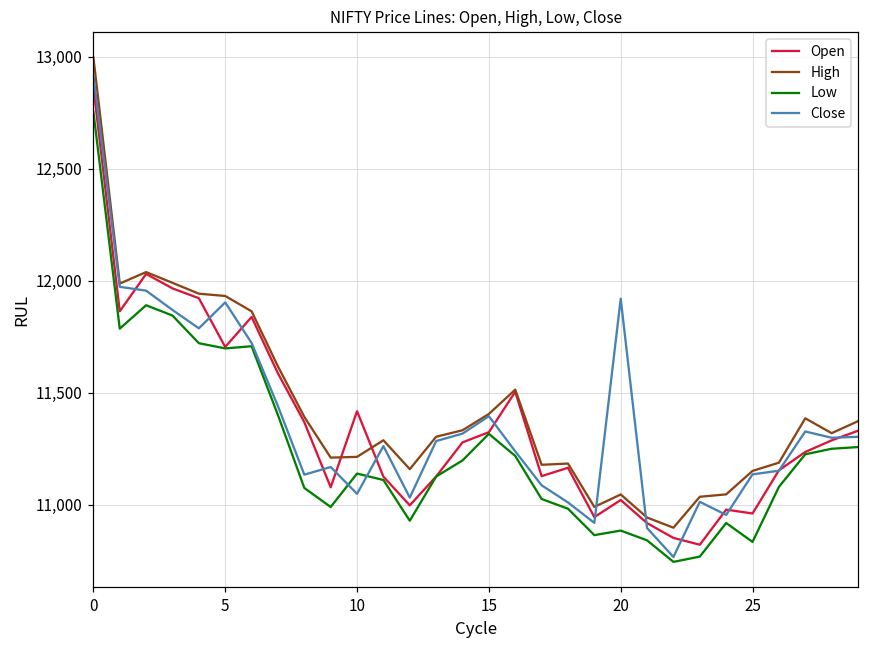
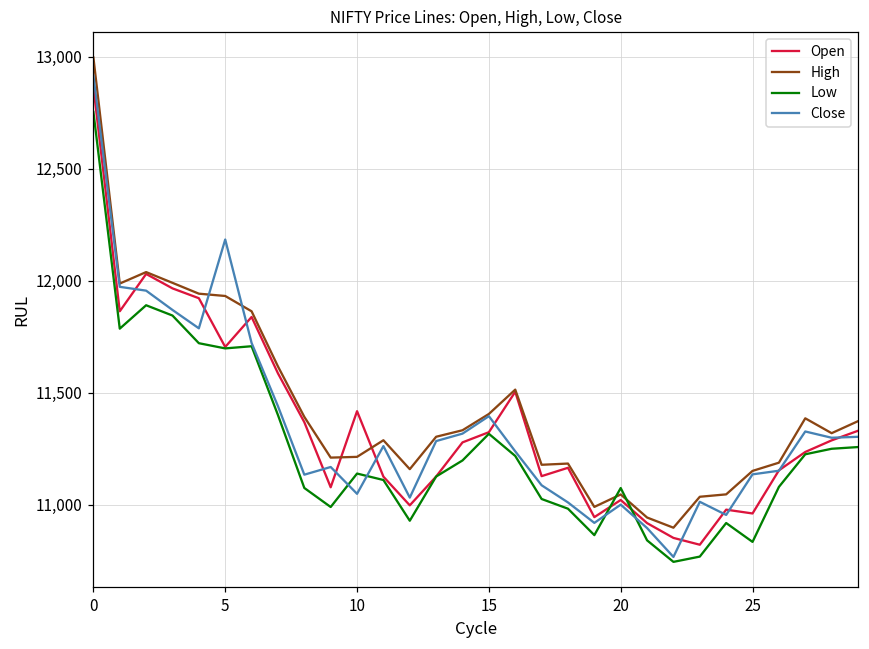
Close, 5: 11,900 -> 12,180
Low, 20: 10,890 -> 11,080
Close, 20: 11,920 -> 11,000
